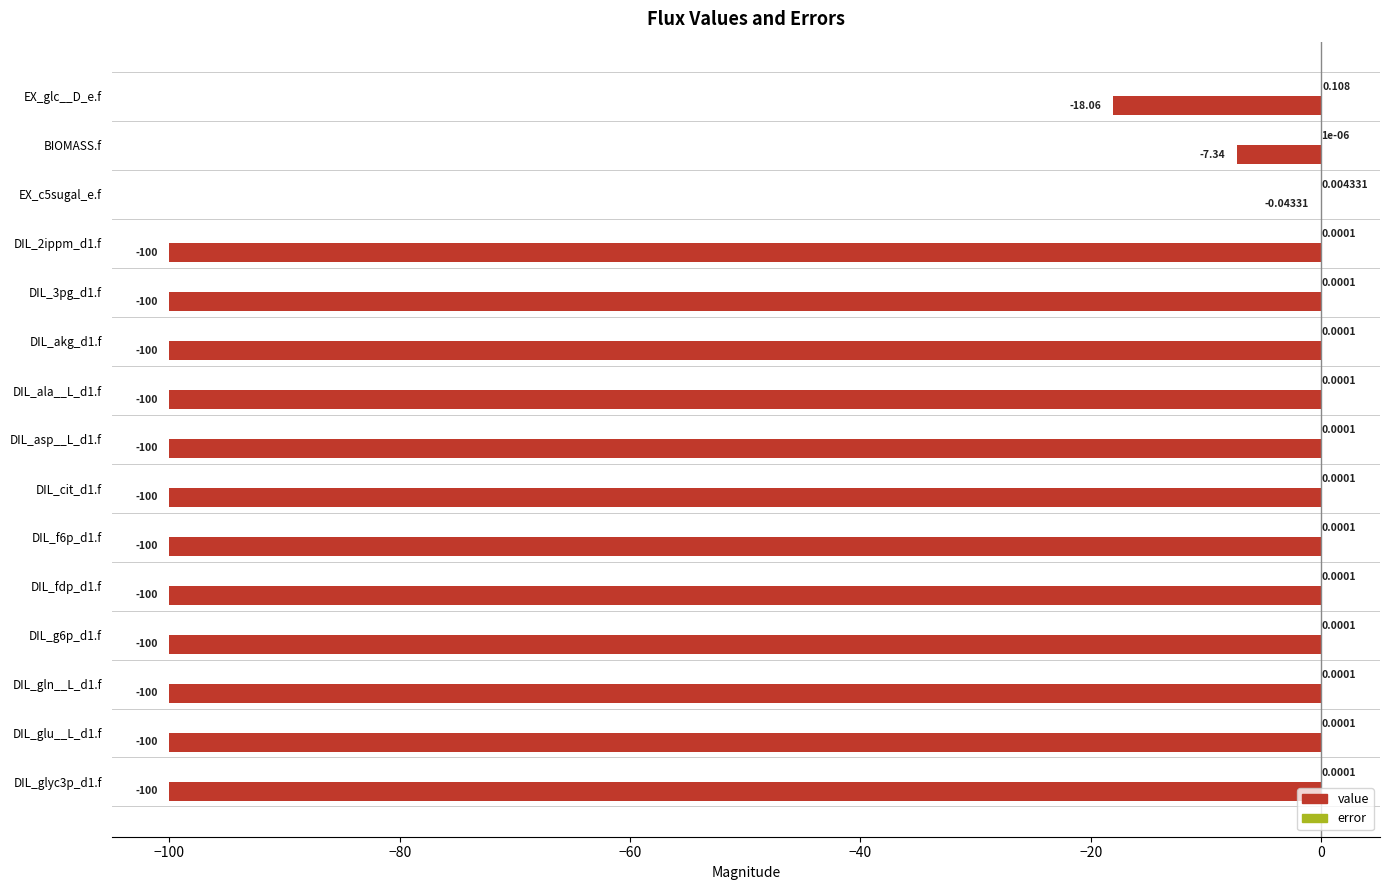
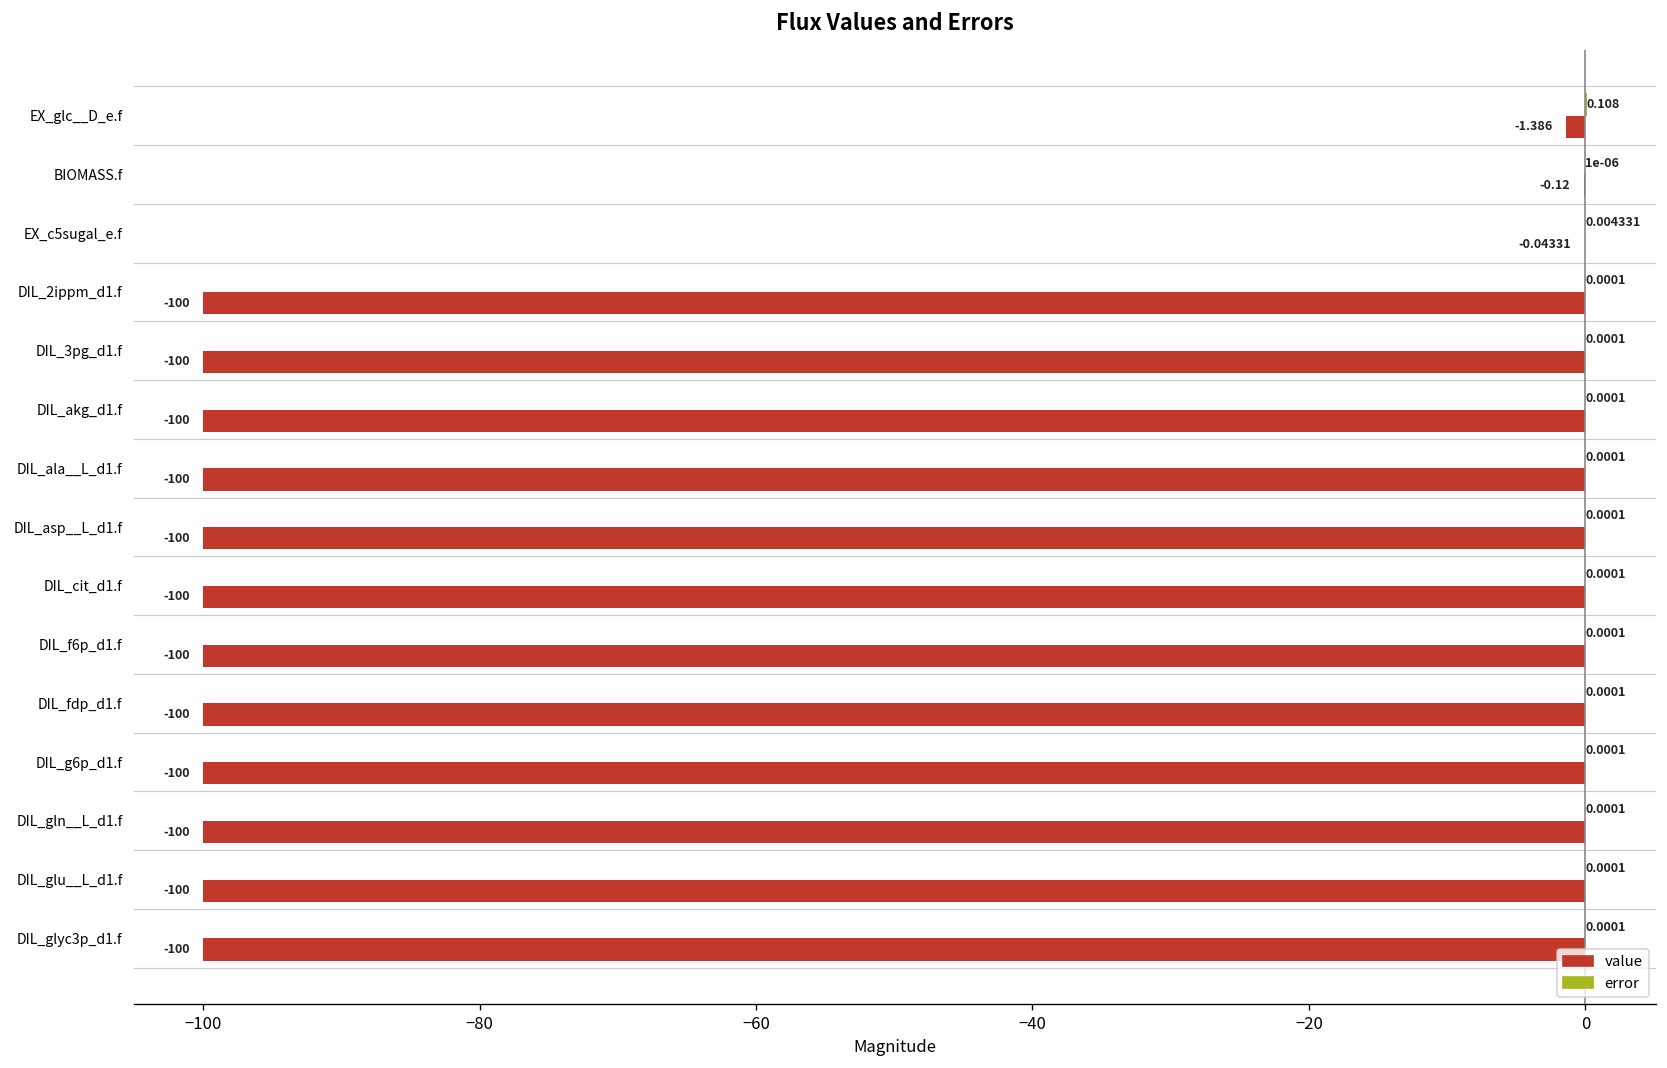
value, EX_glc__D_e.f: -18.06 -> -1.386
value, BIOMASS.f: -7.34 -> -0.12
